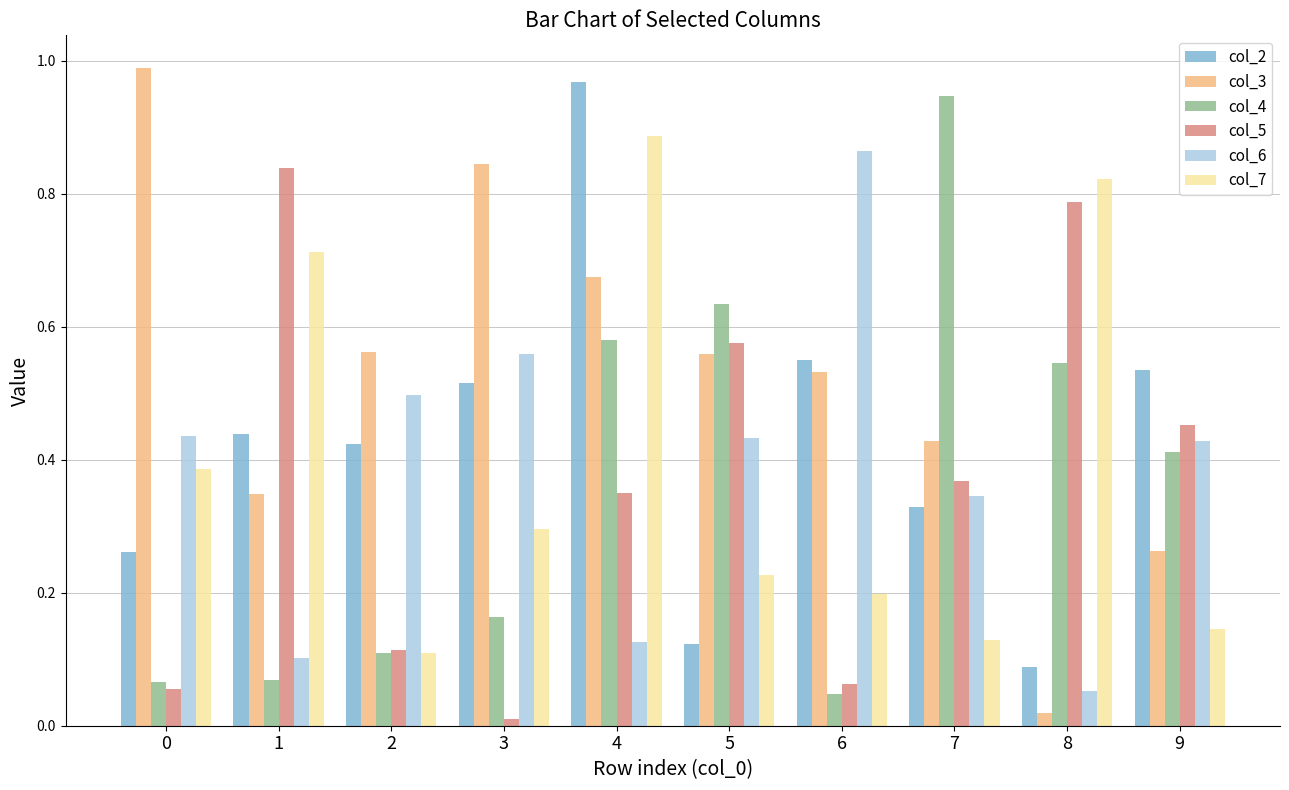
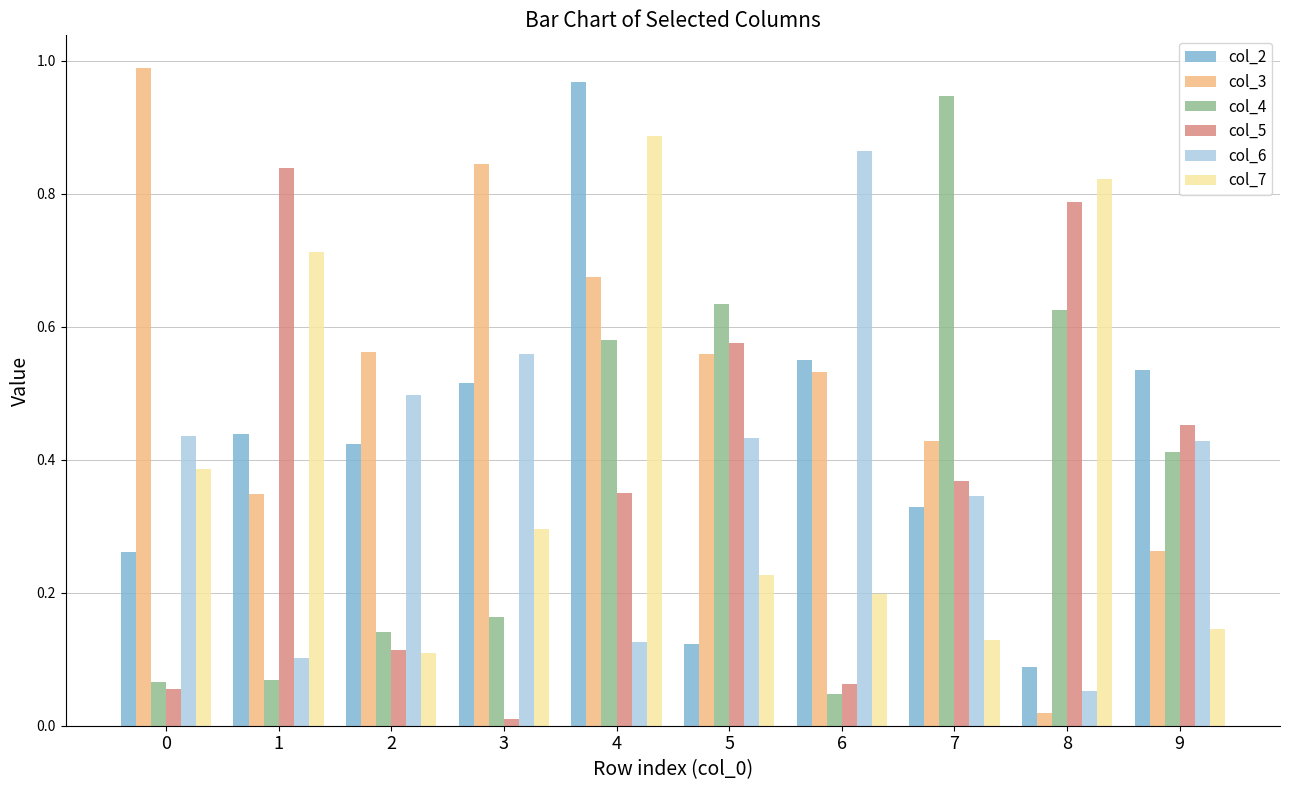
col_4, 2: 0.11 -> 0.14
col_4, 8: 0.55 -> 0.62
